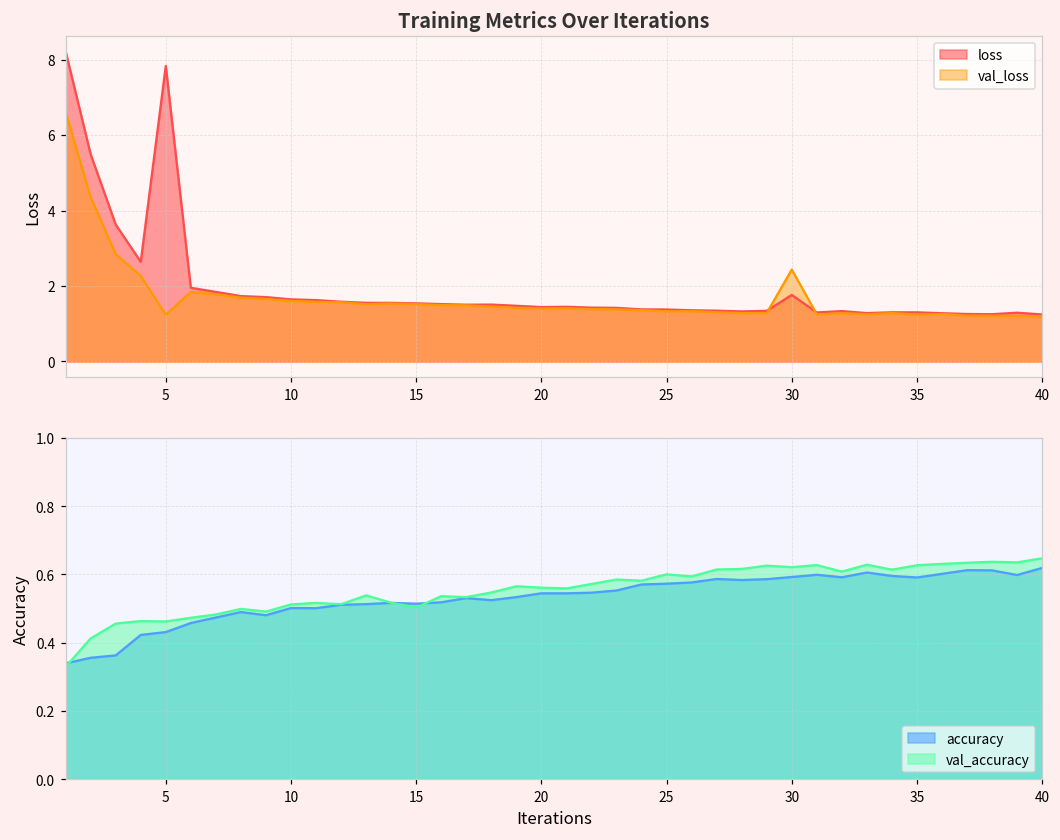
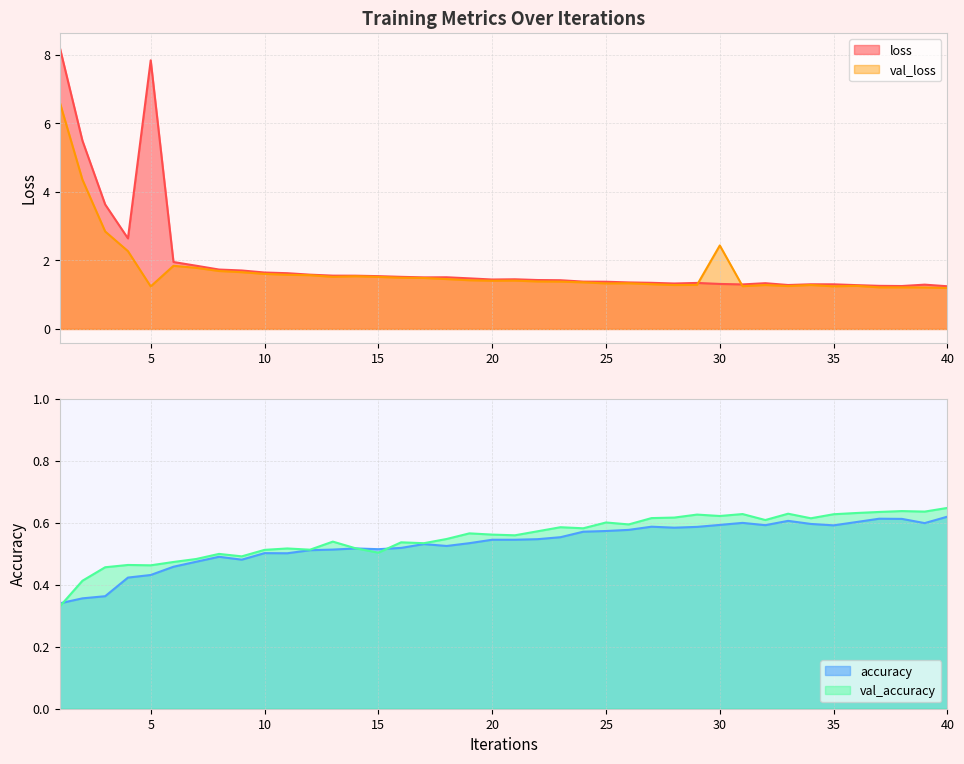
Training Metrics Over Iterations, loss, 30: 1.8 -> 1.3
